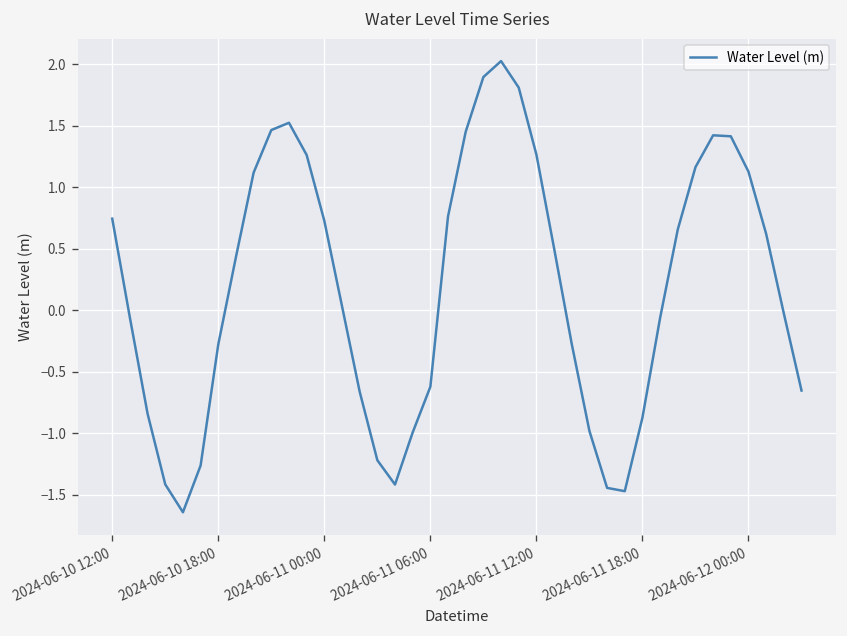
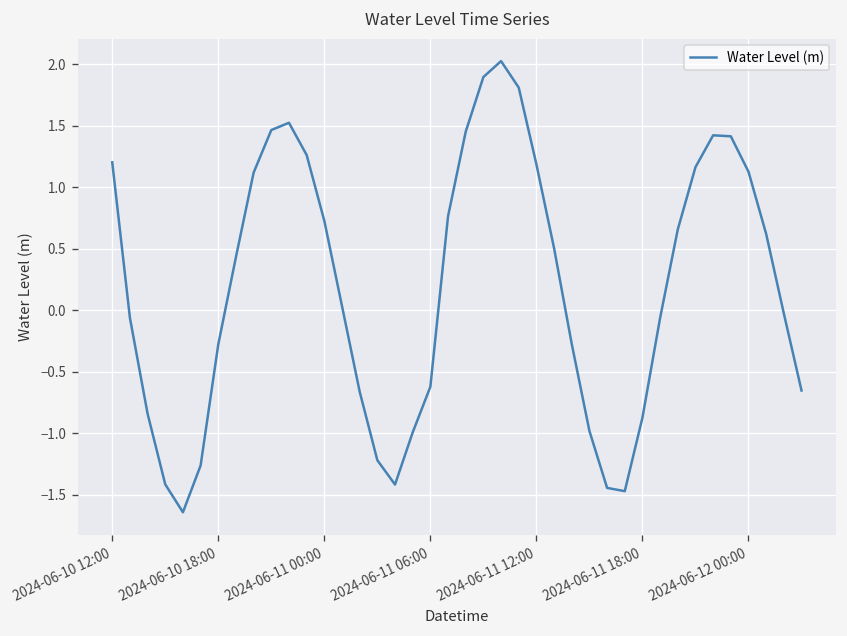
2024-06-10 12:00: 0.74 -> 1.20
2024-06-11 12:00: 1.26 -> 1.19
